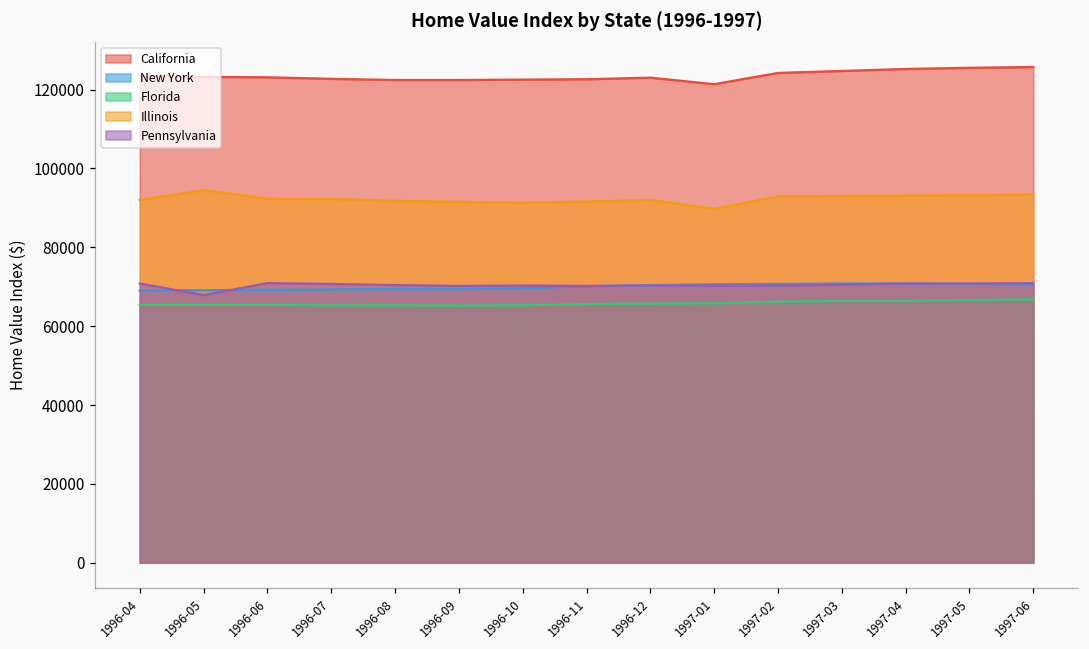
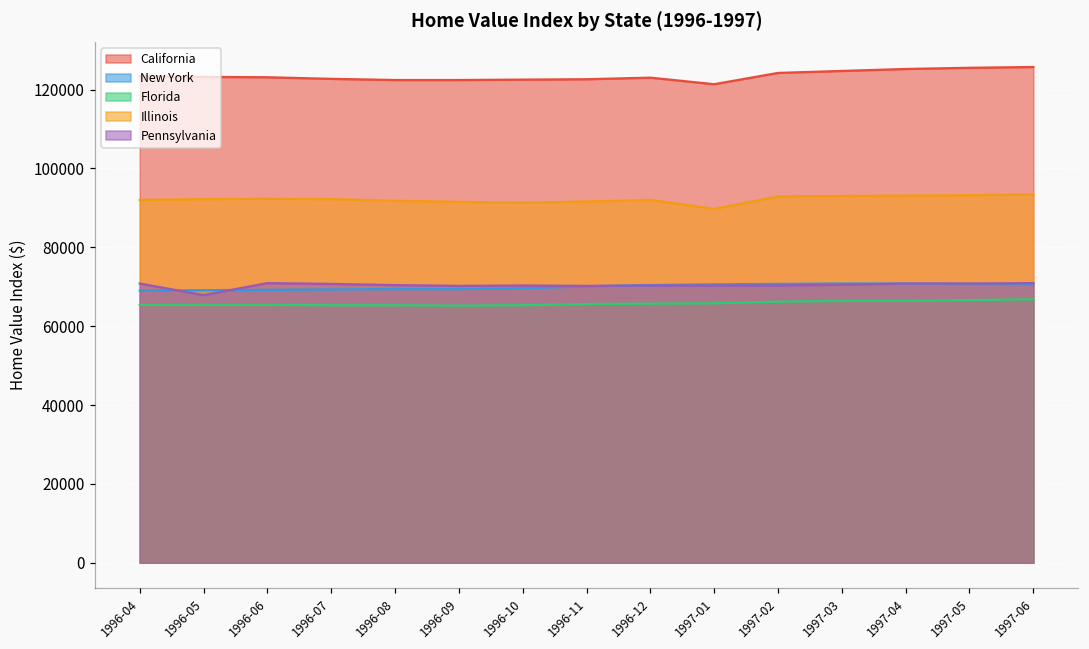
Illinois, 1996-05: 94000 -> 92000
